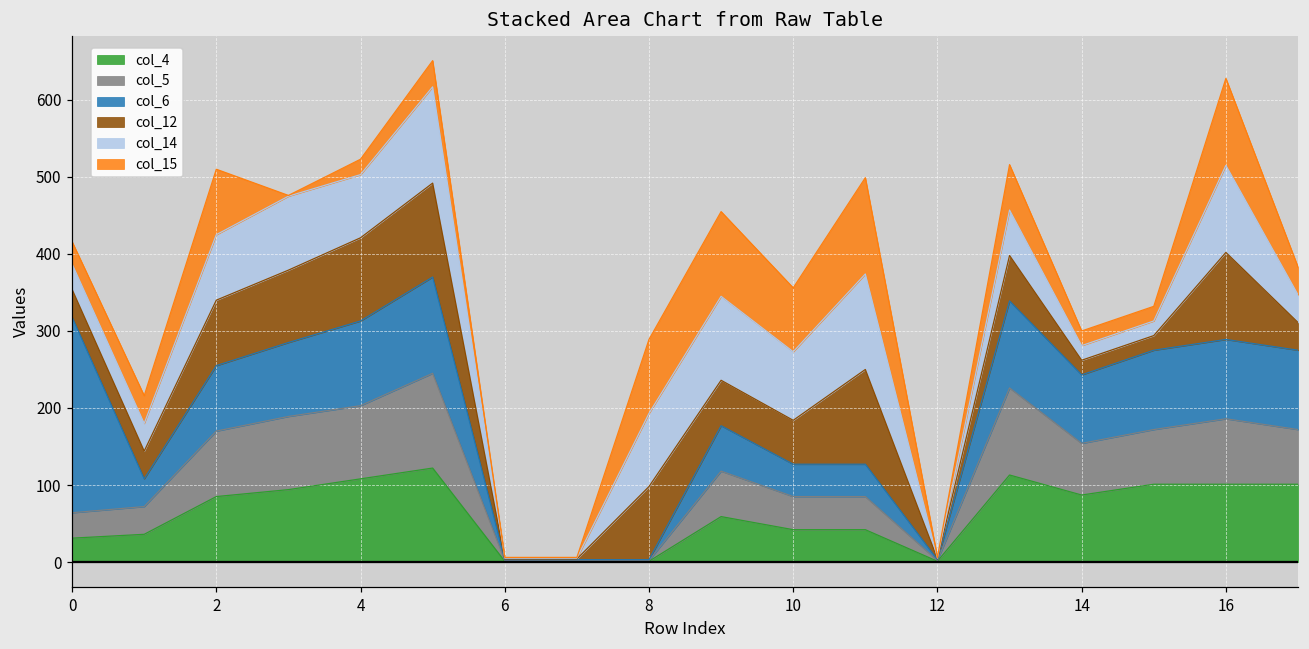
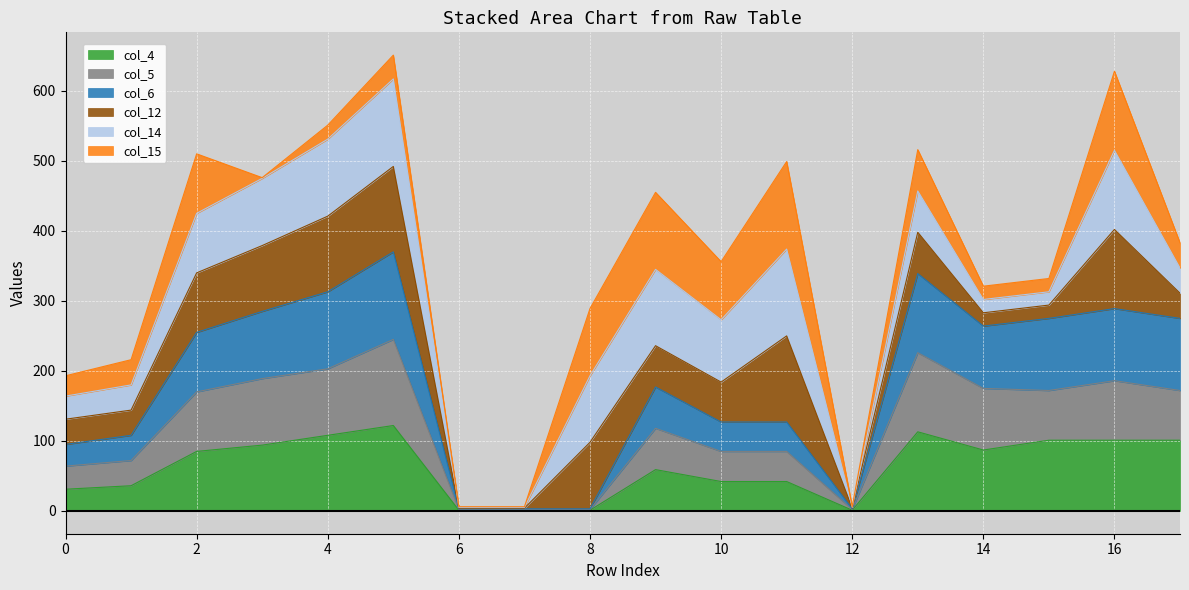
col_6, 0: 250 -> 30
col_14, 4: 80 -> 110
col_5, 14: 70 -> 90
